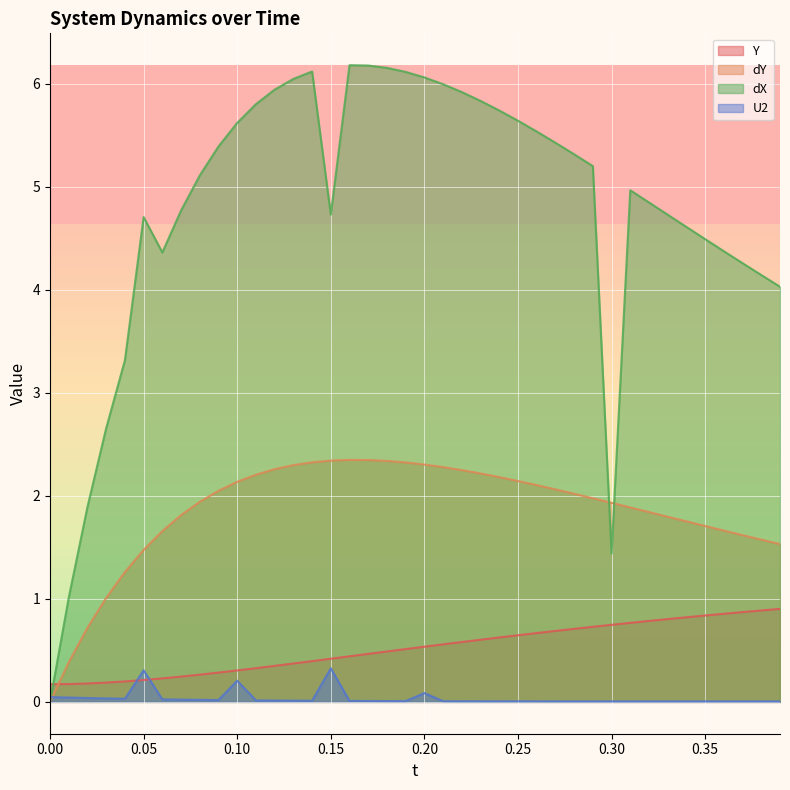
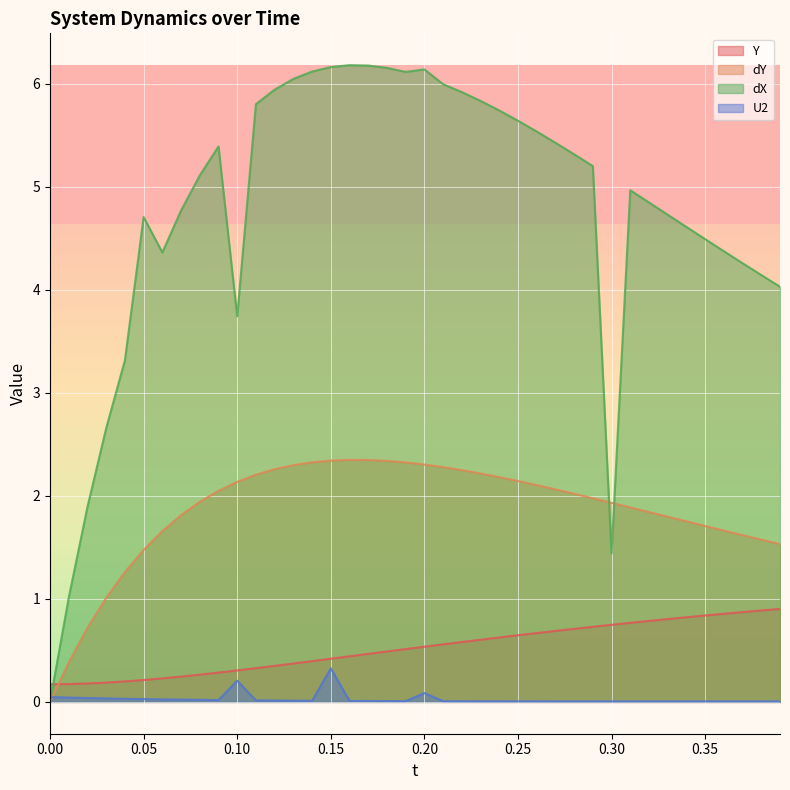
U2, 0.05: 0.31 -> 0.03
dX, 0.10: 5.62 -> 3.74
dX, 0.15: 4.73 -> 6.16
dX, 0.20: 6.06 -> 6.14
